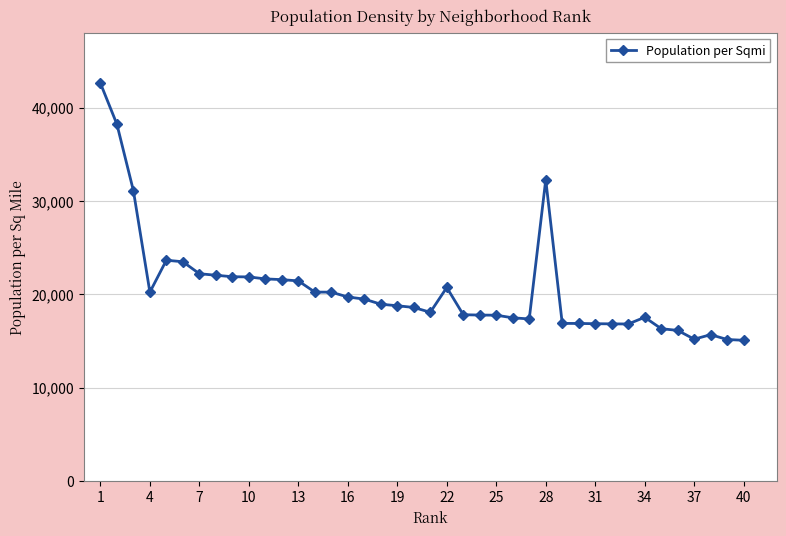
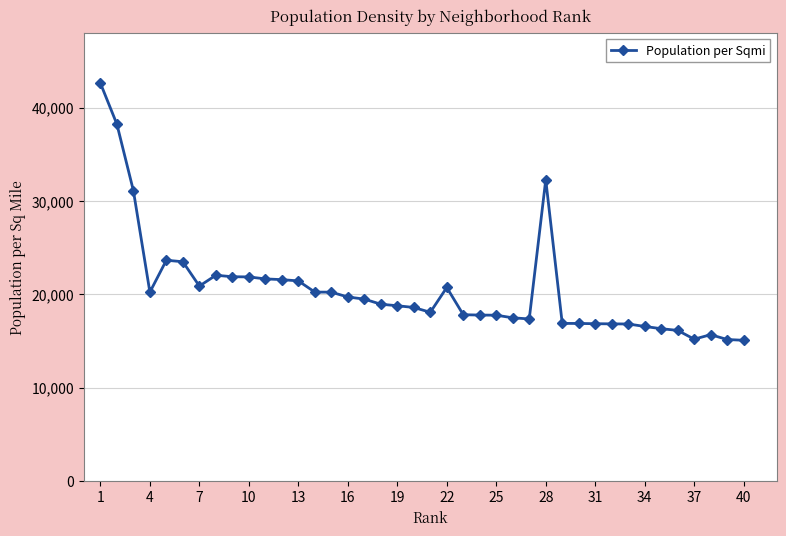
7: 22,000 -> 21,000
34: 18,000 -> 17,000
